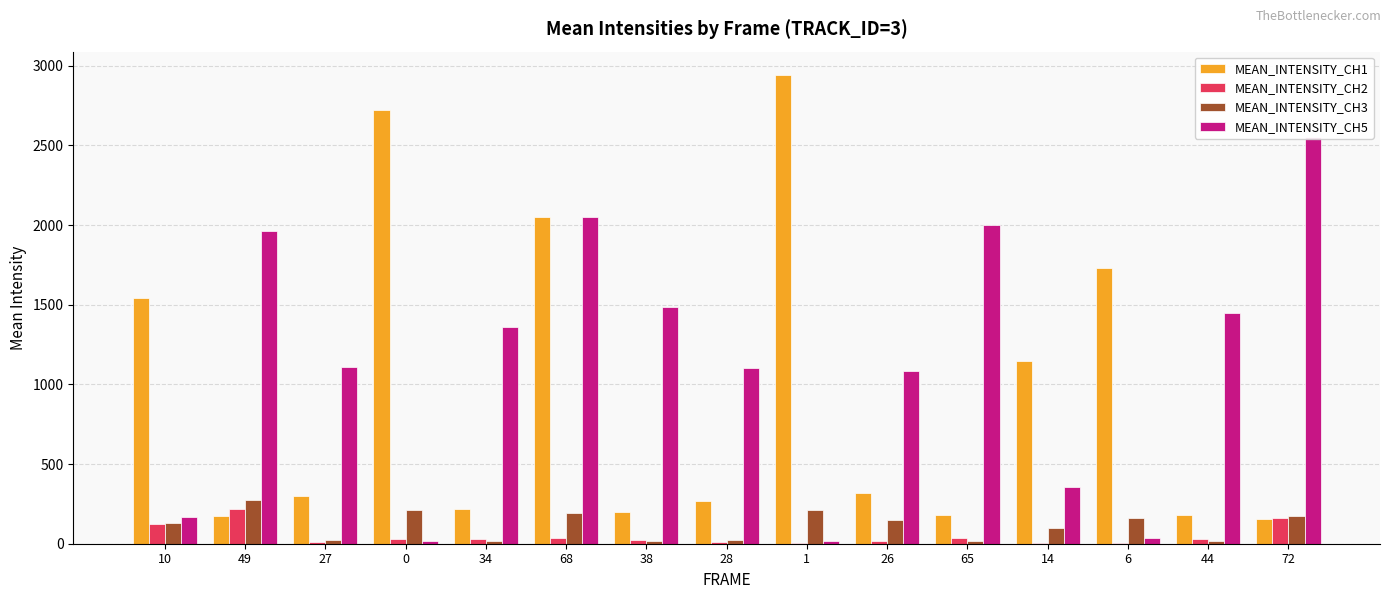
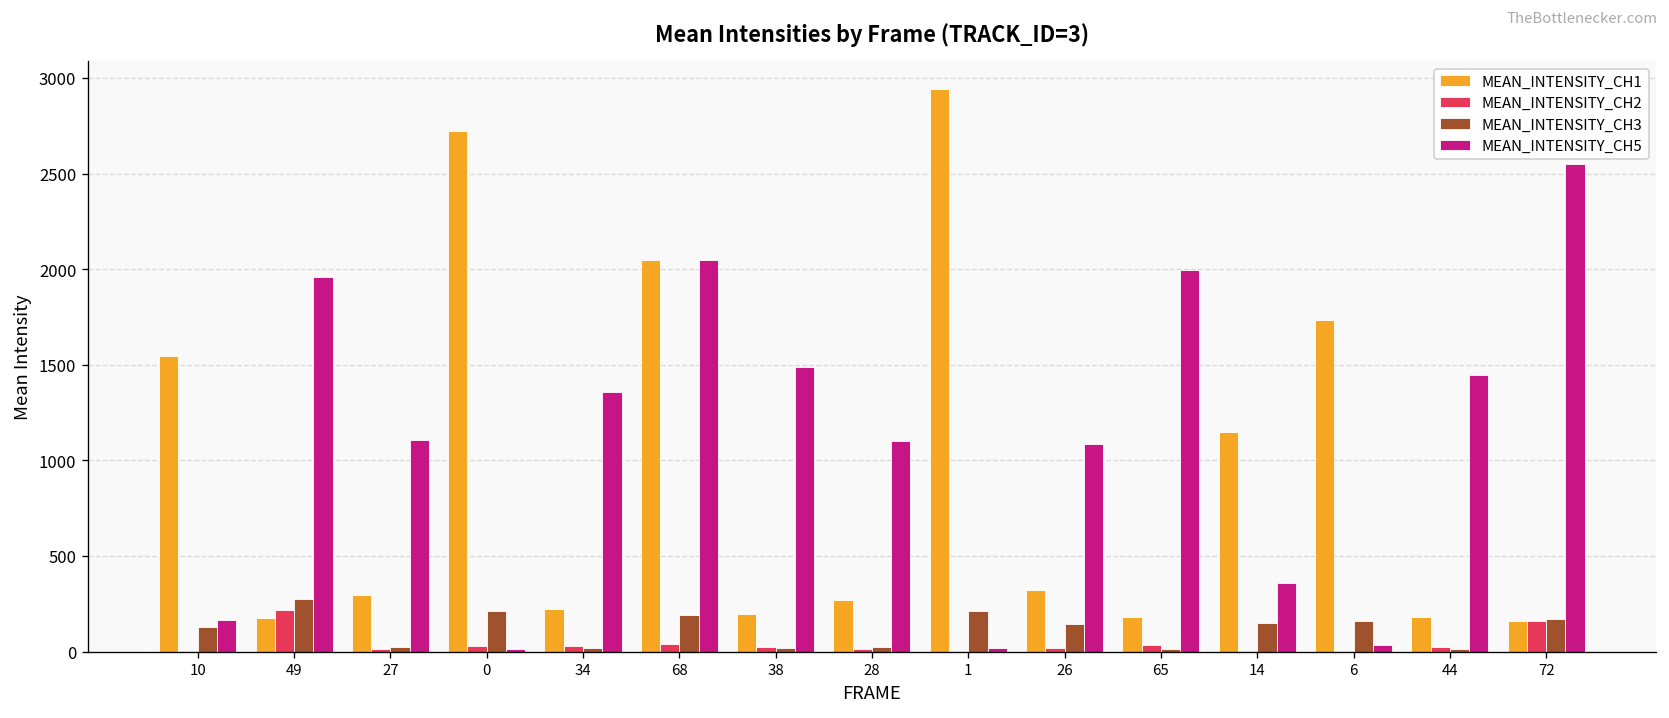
MEAN_INTENSITY_CH2, 10: 120 -> 10
MEAN_INTENSITY_CH3, 14: 100 -> 150
